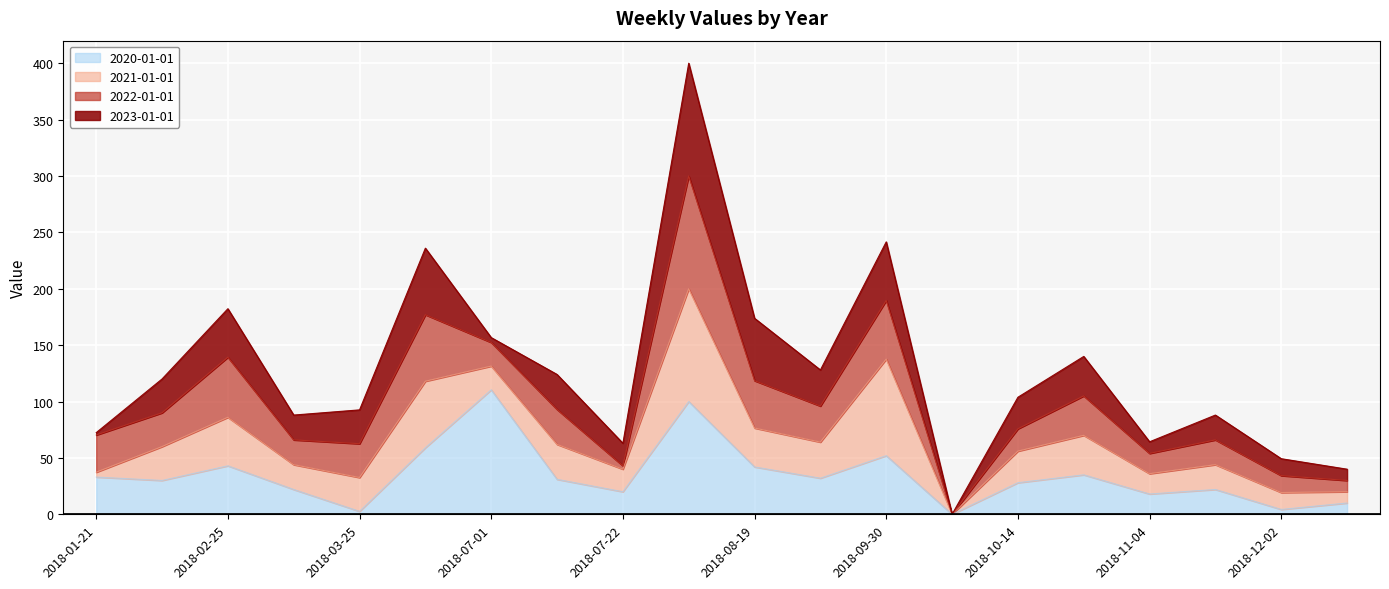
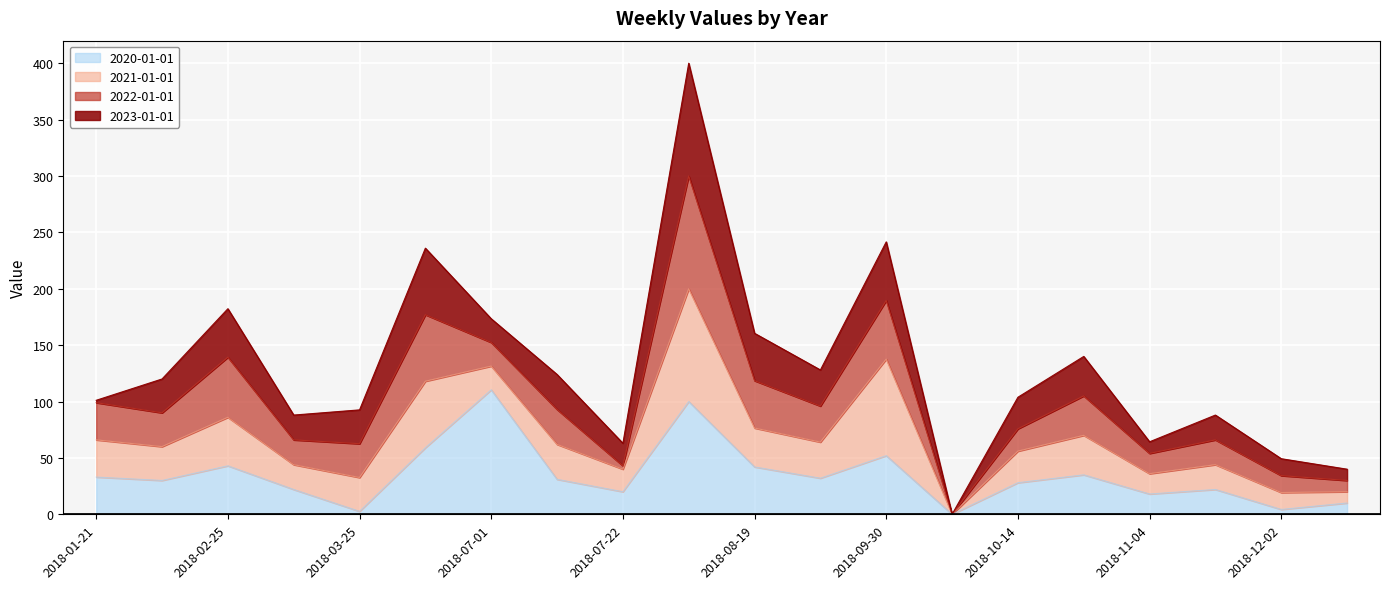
2021-01-01, 2018-01-21: 4 -> 33
2023-01-01, 2018-07-01: 4 -> 21
2023-01-01, 2018-08-19: 55 -> 42
